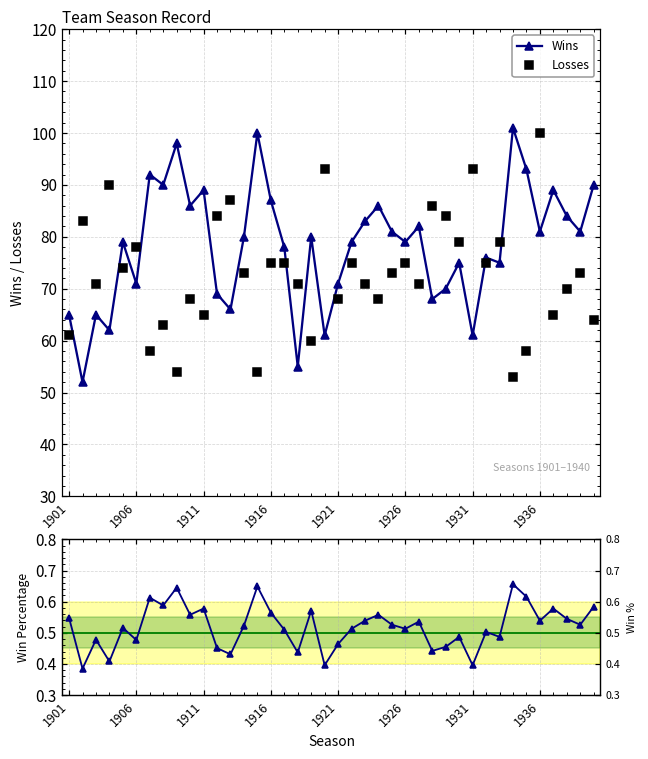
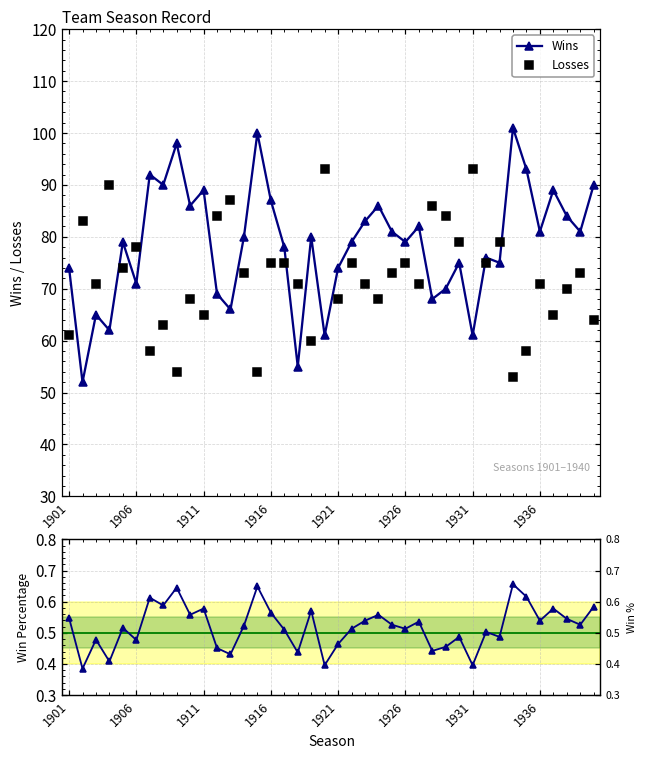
Team Season Record, Wins, 1901: 65 -> 74
Team Season Record, Wins, 1921: 71 -> 74
Team Season Record, Losses, 1936: 100 -> 71
